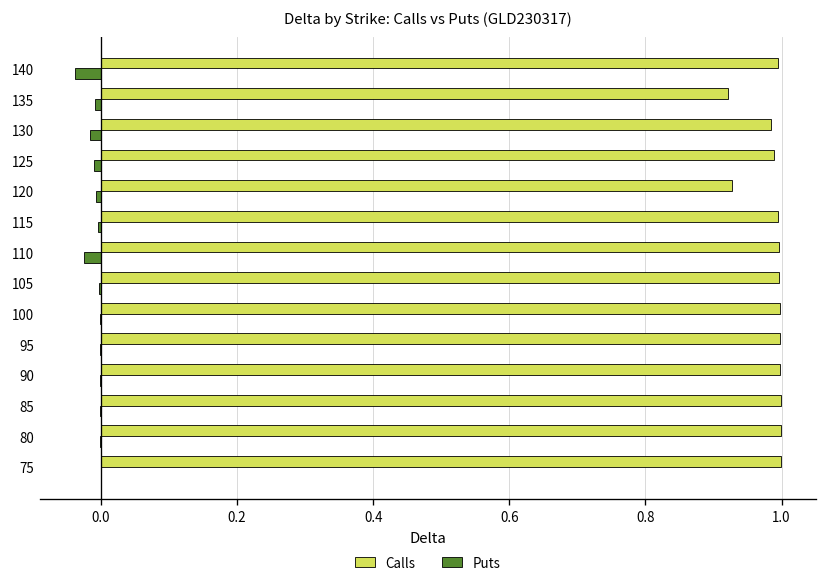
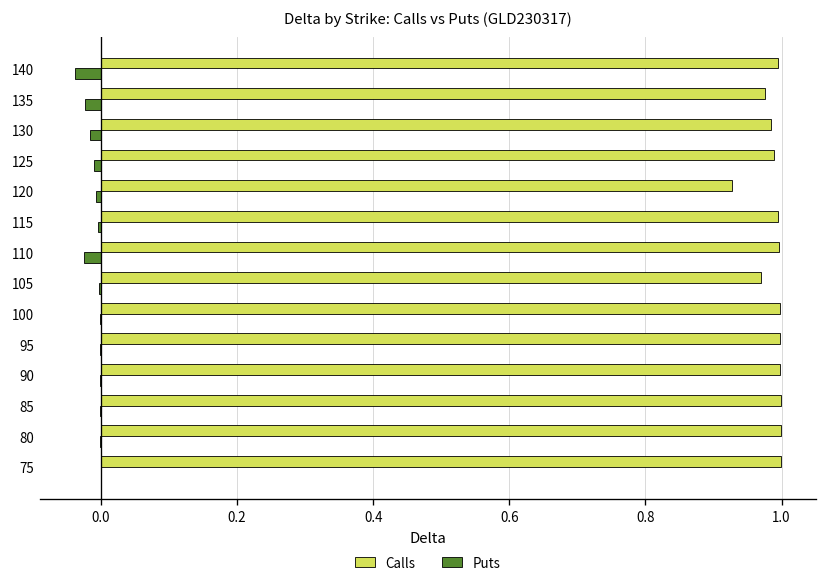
Calls, 135: 0.92 -> 0.98
Puts, 135: -0.01 -> -0.02
Calls, 105: 1.00 -> 0.97
